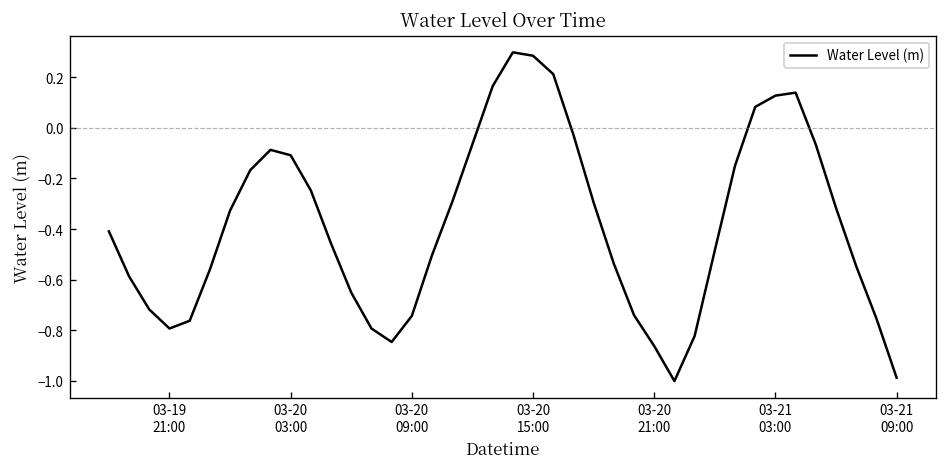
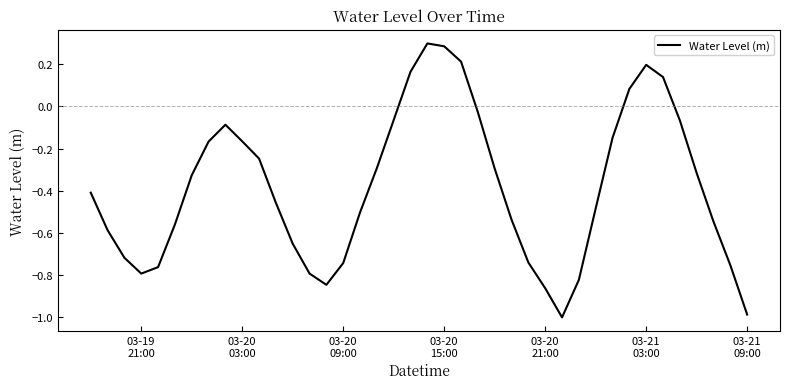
03-20 03:00: -0.11 -> -0.17
03-21 03:00: 0.13 -> 0.20
